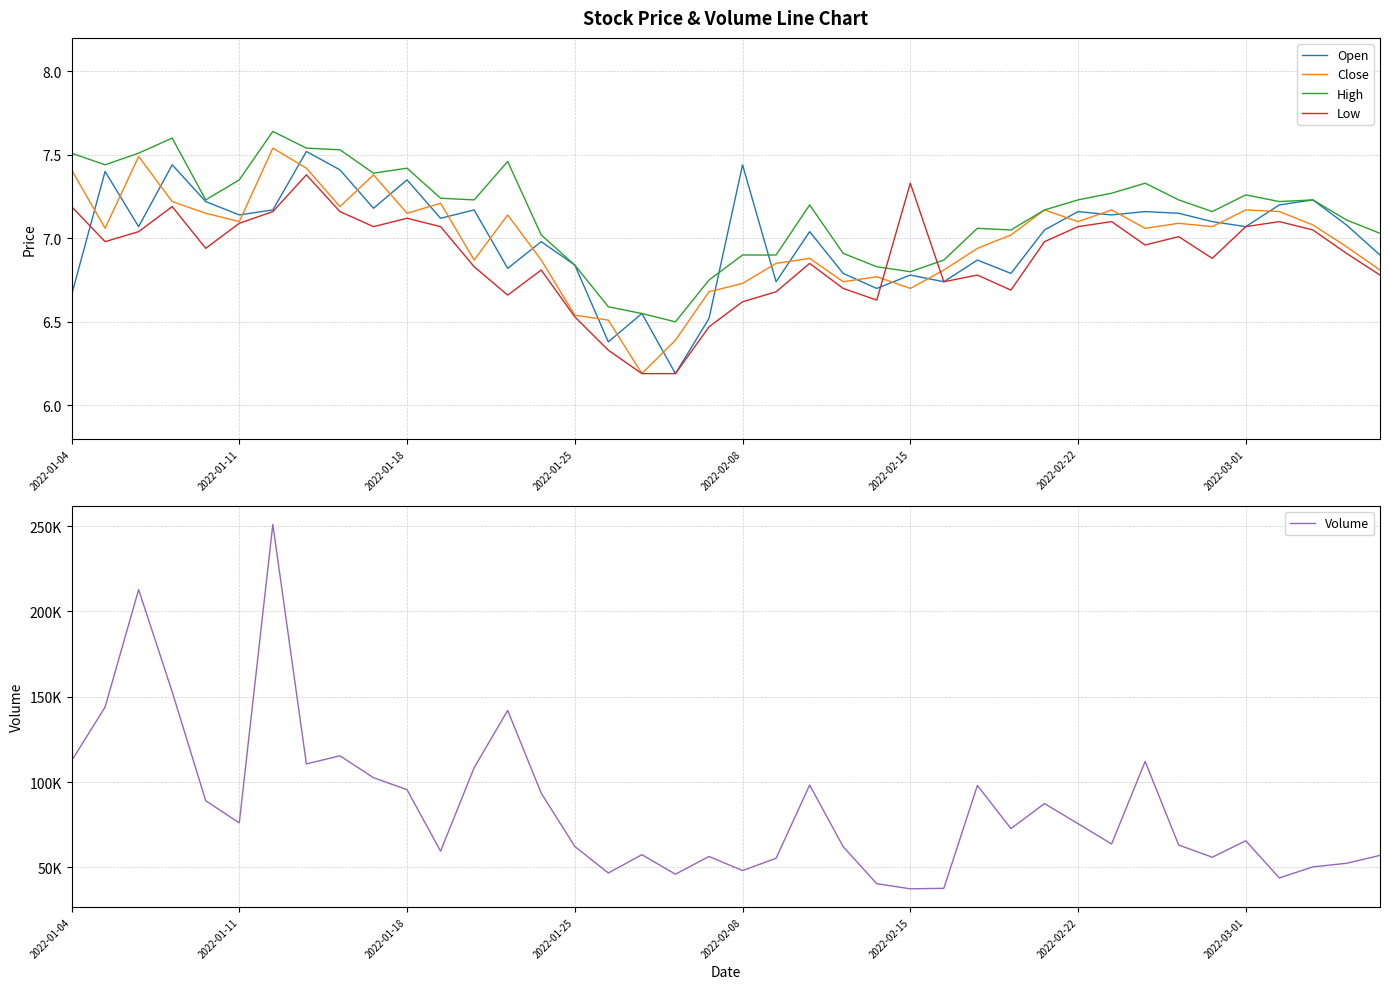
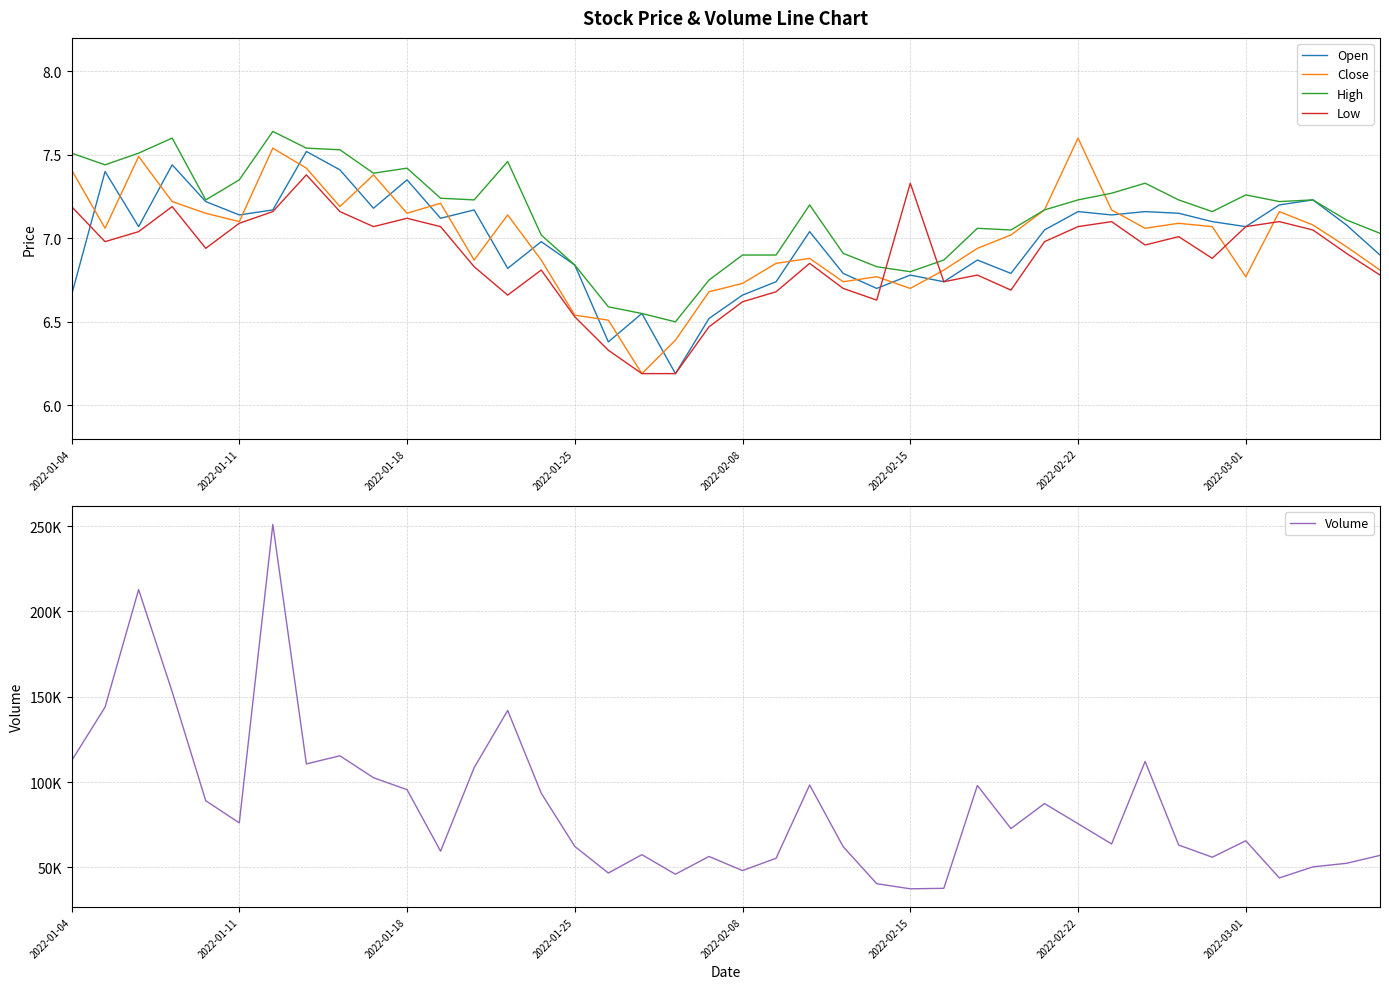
Stock Price & Volume Line Chart, Open, 2022-02-08: 7.44 -> 6.66
Stock Price & Volume Line Chart, Close, 2022-02-22: 7.1 -> 7.6
Stock Price & Volume Line Chart, Close, 2022-03-01: 7.17 -> 6.77
